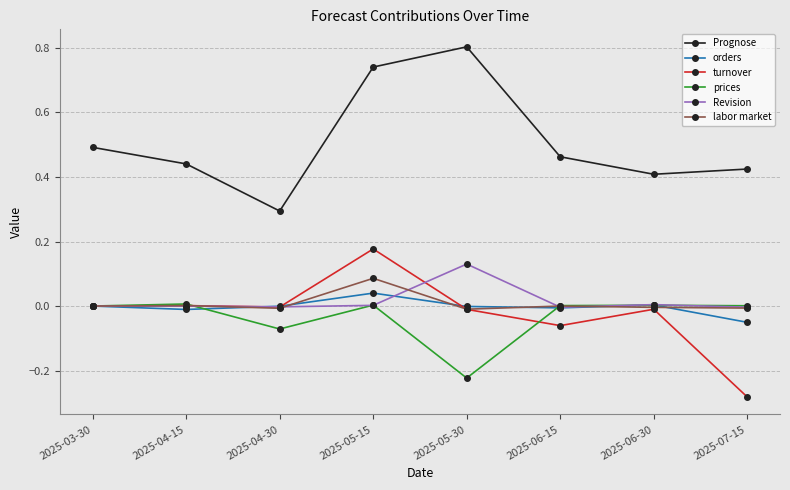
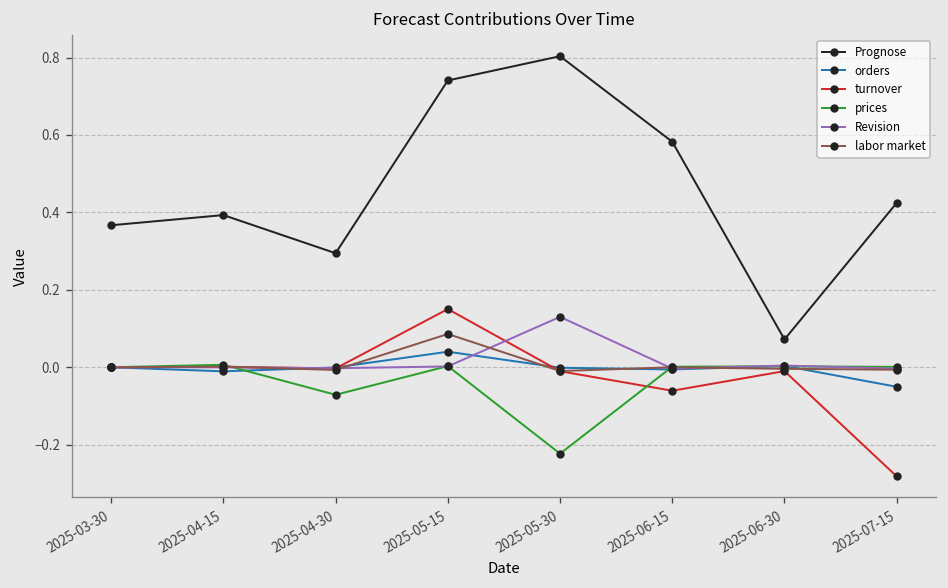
Prognose, 2025-03-30: 0.49 -> 0.37
Prognose, 2025-04-15: 0.44 -> 0.39
turnover, 2025-05-15: 0.18 -> 0.15
Prognose, 2025-06-15: 0.46 -> 0.58
Prognose, 2025-06-30: 0.41 -> 0.07
